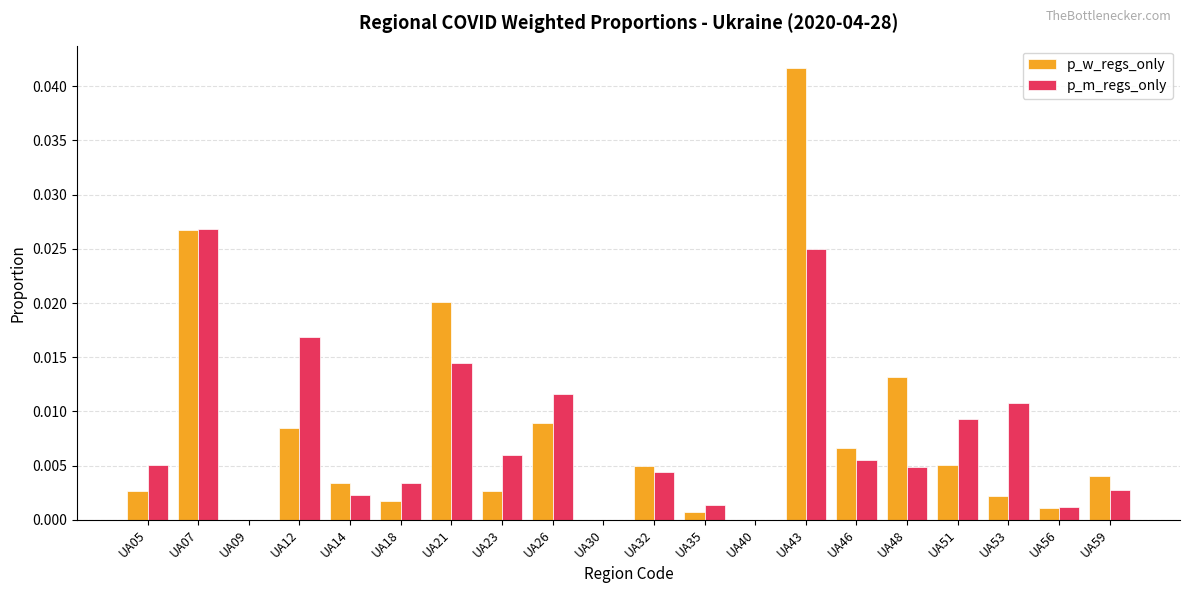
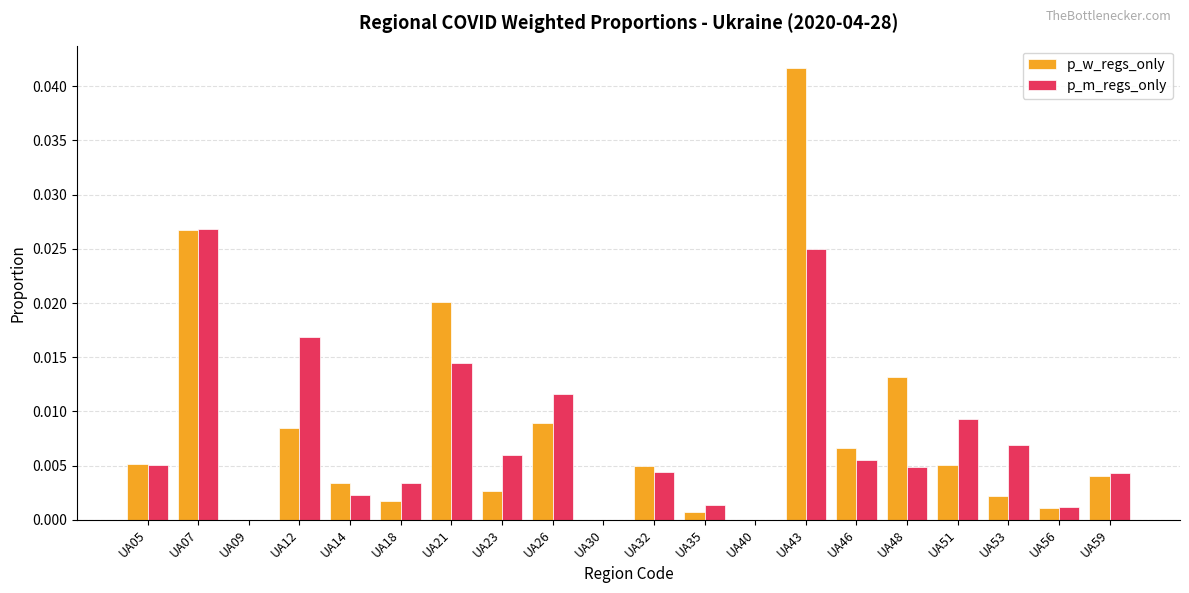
p_w_regs_only, UA05: 0.0027 -> 0.0051
p_m_regs_only, UA53: 0.0108 -> 0.0069
p_m_regs_only, UA59: 0.0027 -> 0.0044
